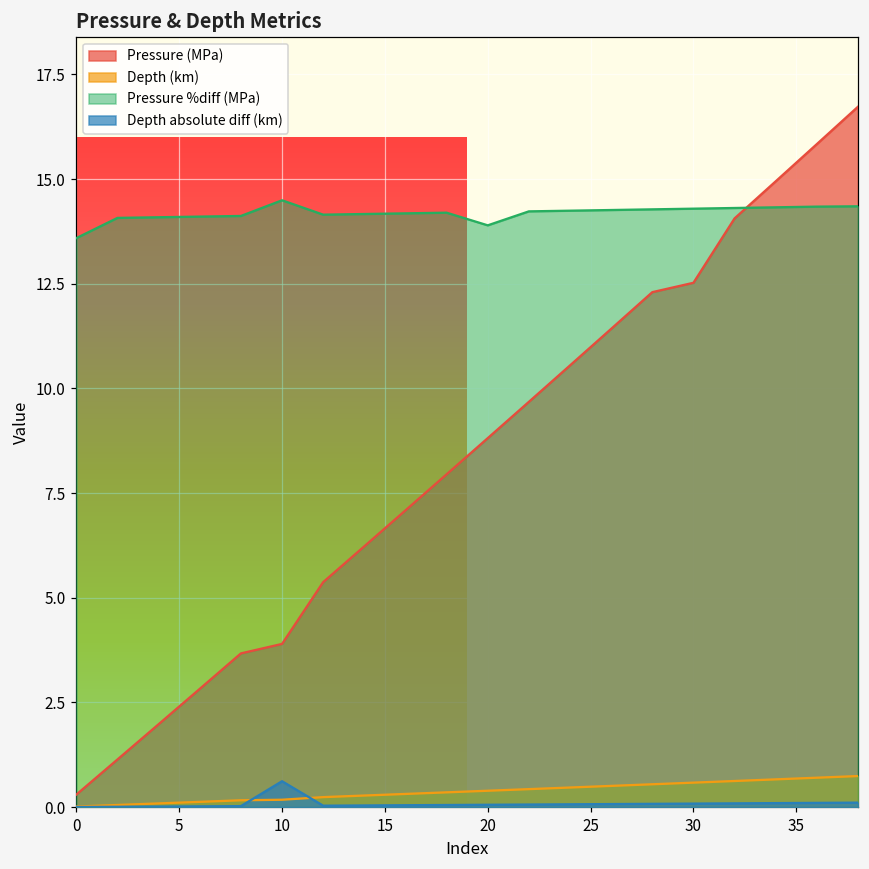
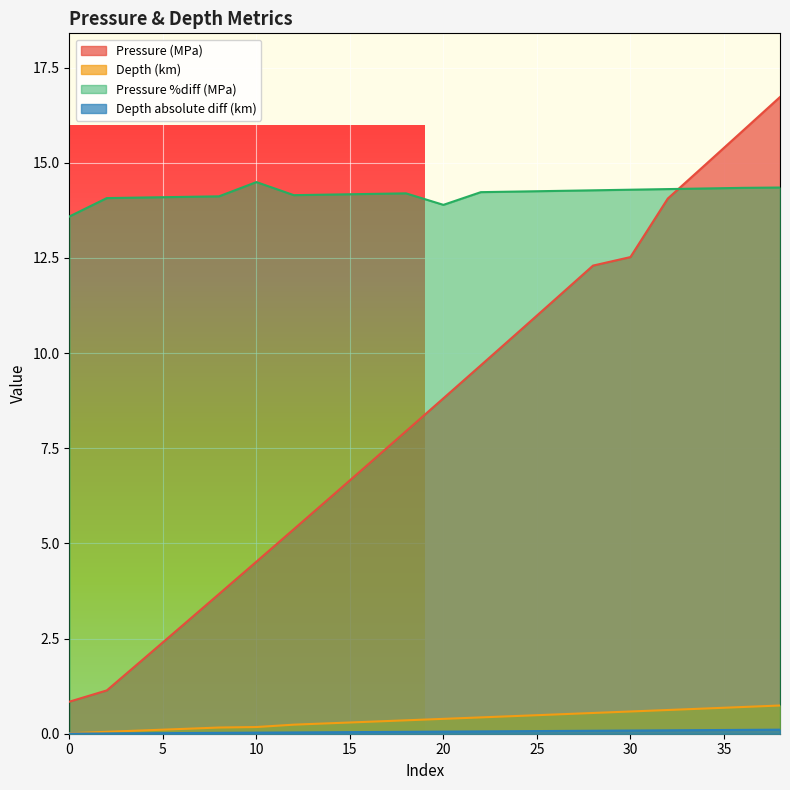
Pressure (MPa), 0: 0.3 -> 0.8
Pressure (MPa), 10: 3.9 -> 4.5
Depth absolute diff (km), 10: 0.6 -> 0.0
